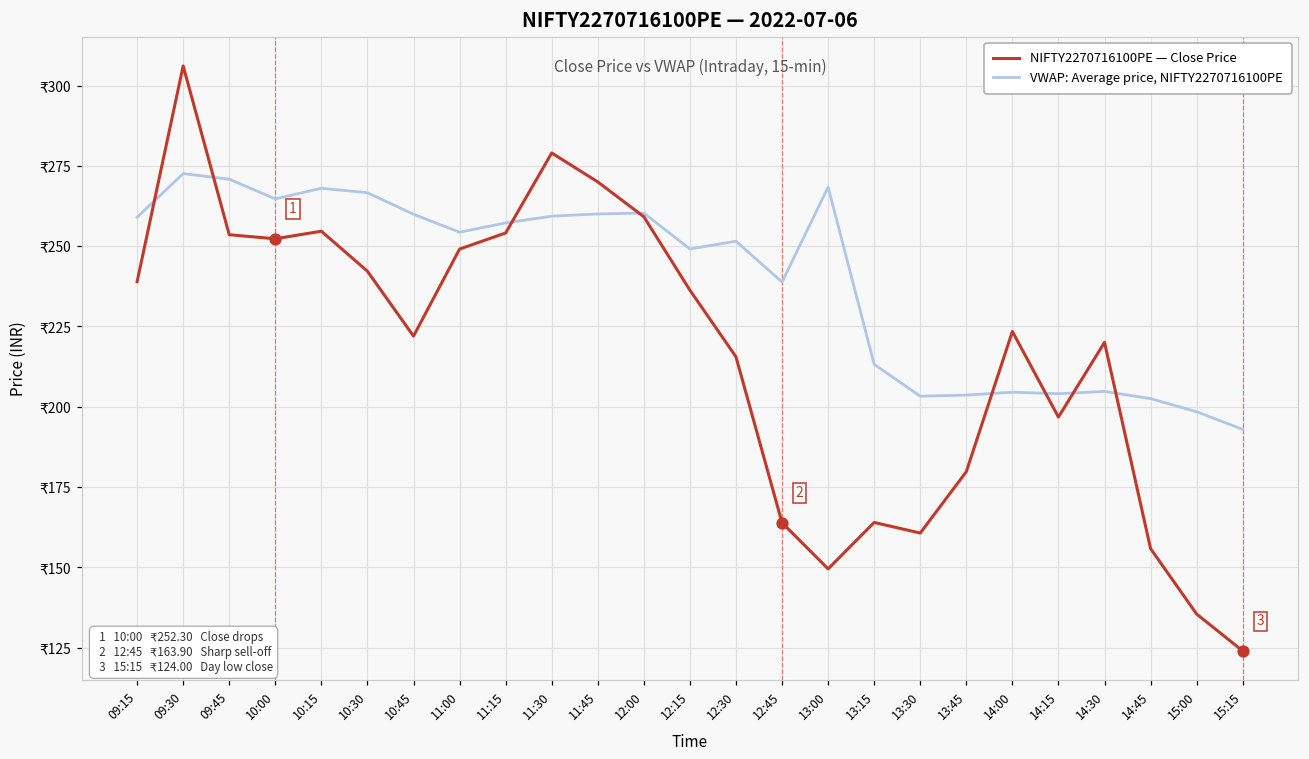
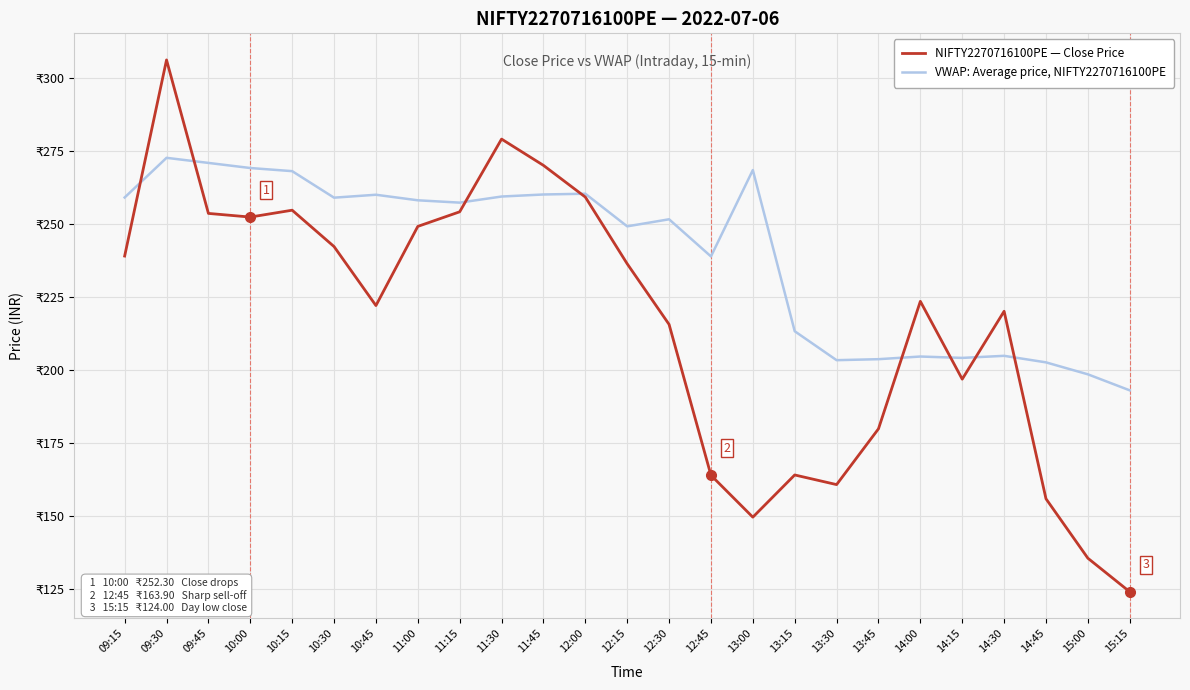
VWAP: Average price, NIFTY2270716100PE, 10:00: ₹265 -> ₹269
VWAP: Average price, NIFTY2270716100PE, 10:30: ₹267 -> ₹259
VWAP: Average price, NIFTY2270716100PE, 11:00: ₹254 -> ₹258
